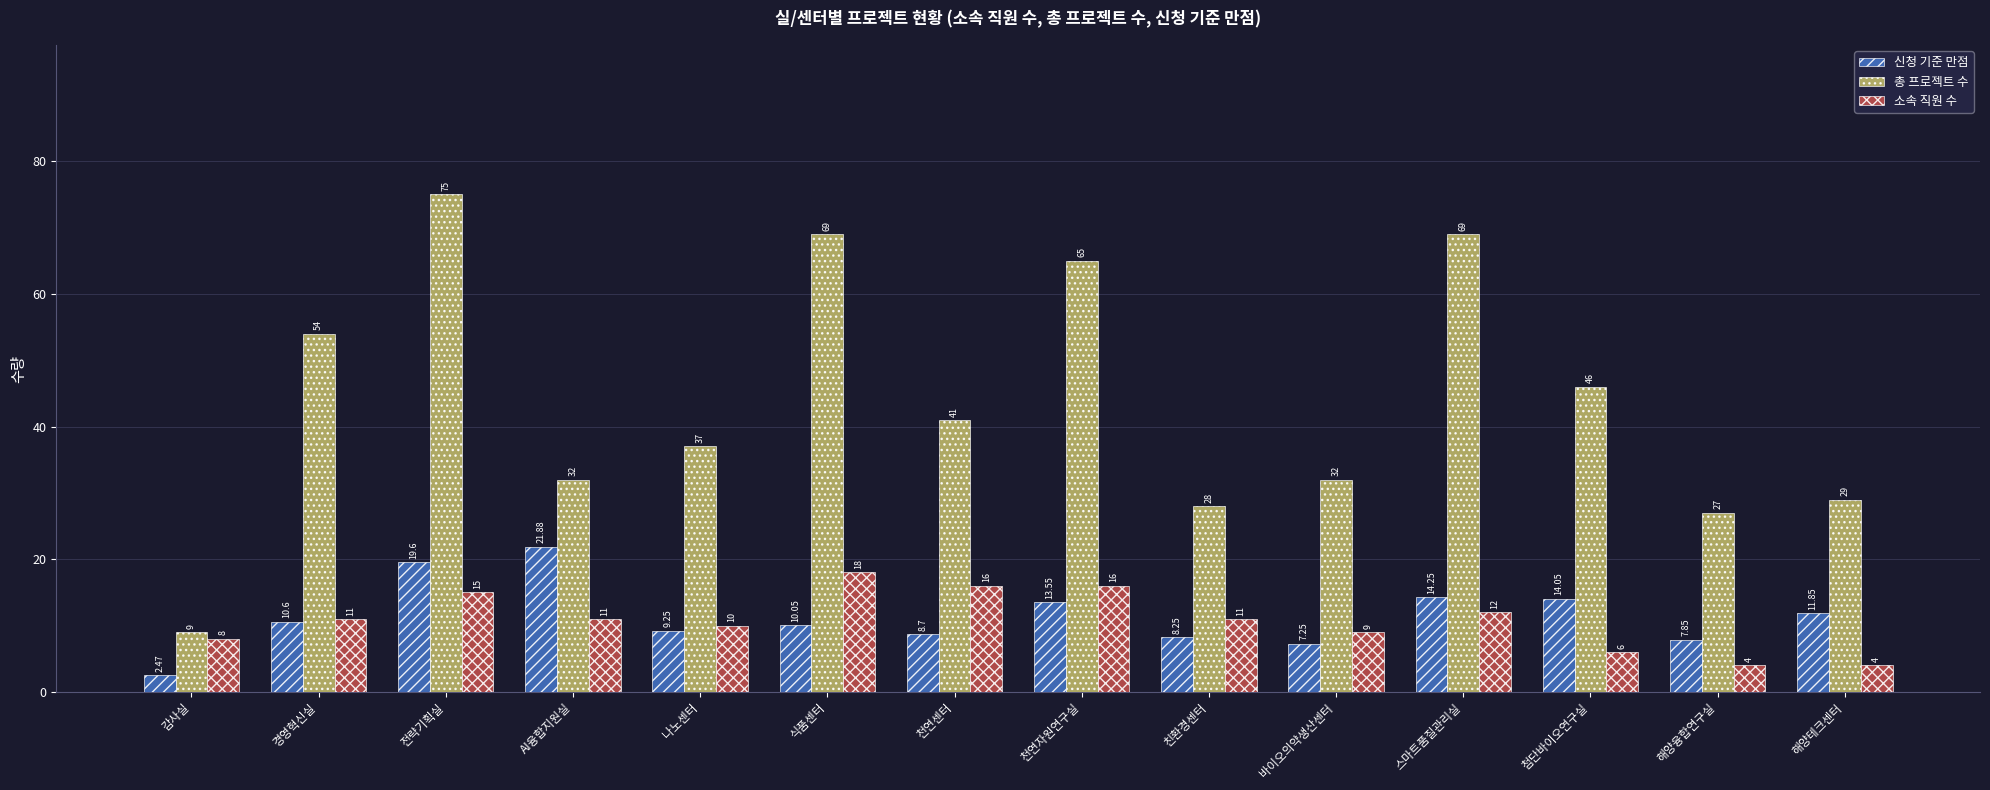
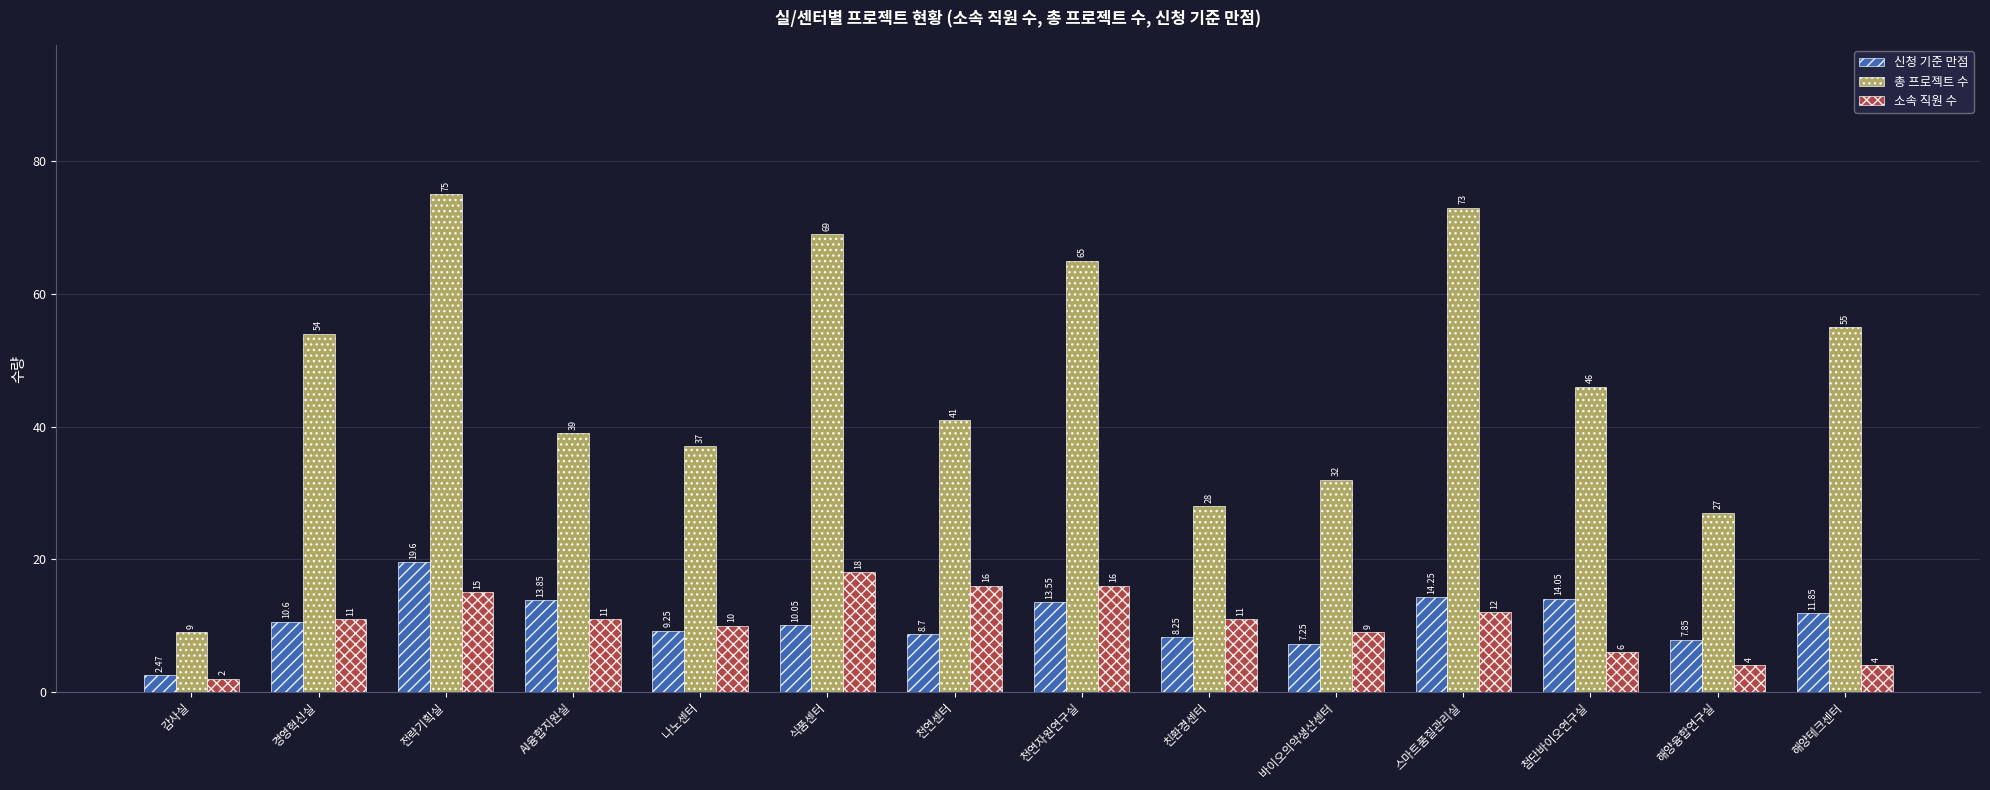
소속 직원 수, 감사실: 8 -> 2
신청 기준 만점, AI융합지원실: 21.88 -> 13.85
총 프로젝트 수, AI융합지원실: 32 -> 39
총 프로젝트 수, 스마트품질관리실: 69 -> 73
총 프로젝트 수, 해양테크센터: 29 -> 55
